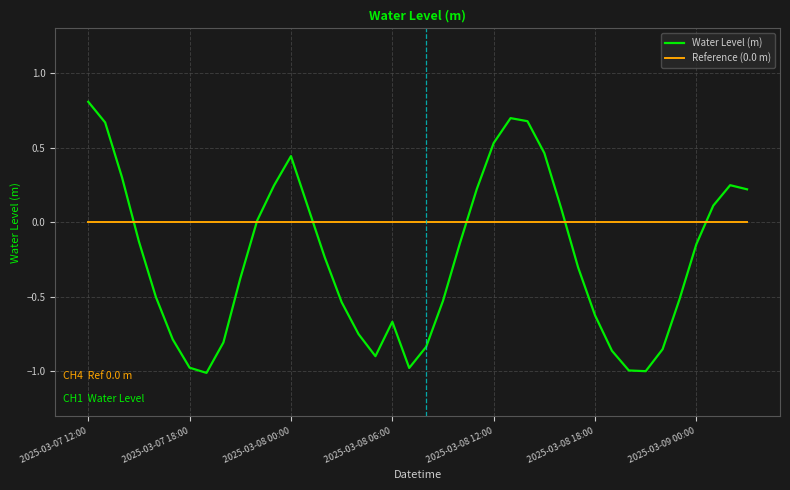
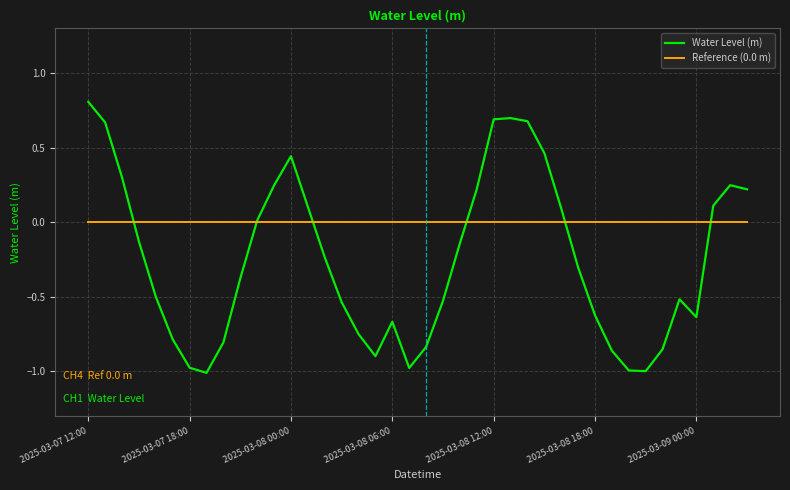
Water Level (m), 2025-03-08 12:00: 0.53 -> 0.69
Water Level (m), 2025-03-09 00:00: -0.15 -> -0.64
